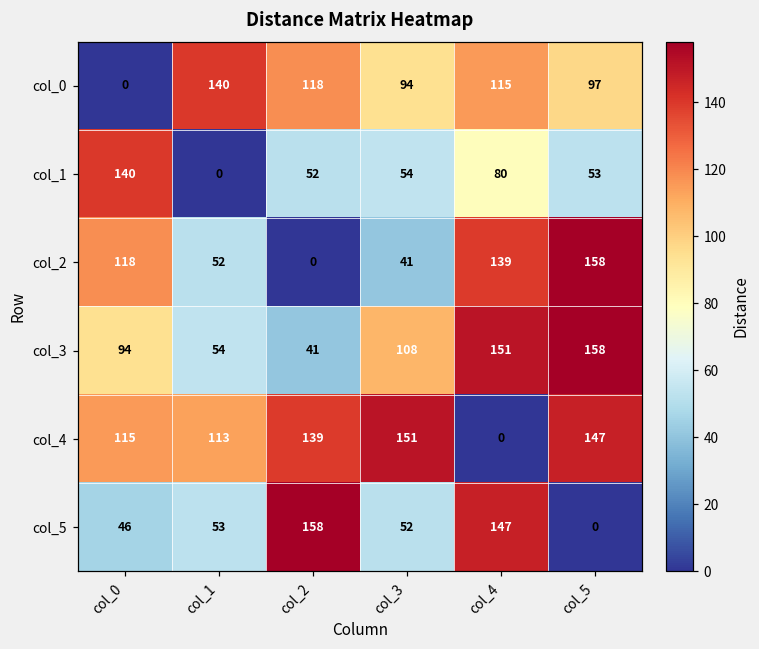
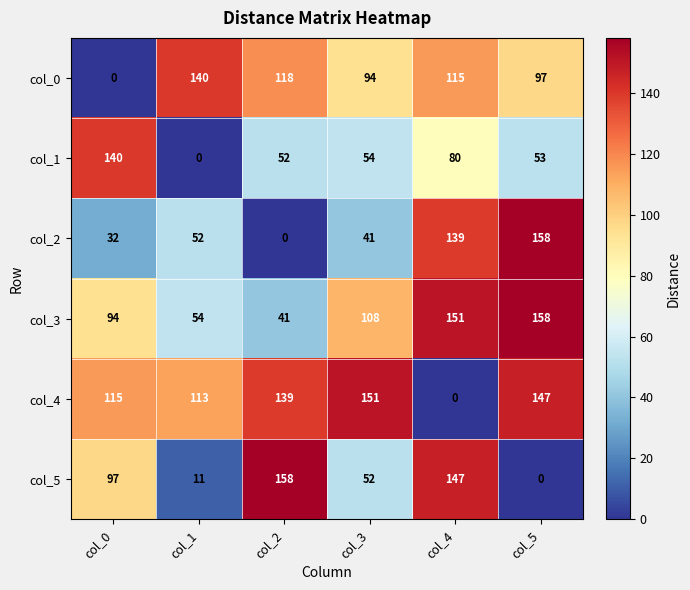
col_2, col_0: 118 -> 32
col_5, col_0: 46 -> 97
col_5, col_1: 53 -> 11
